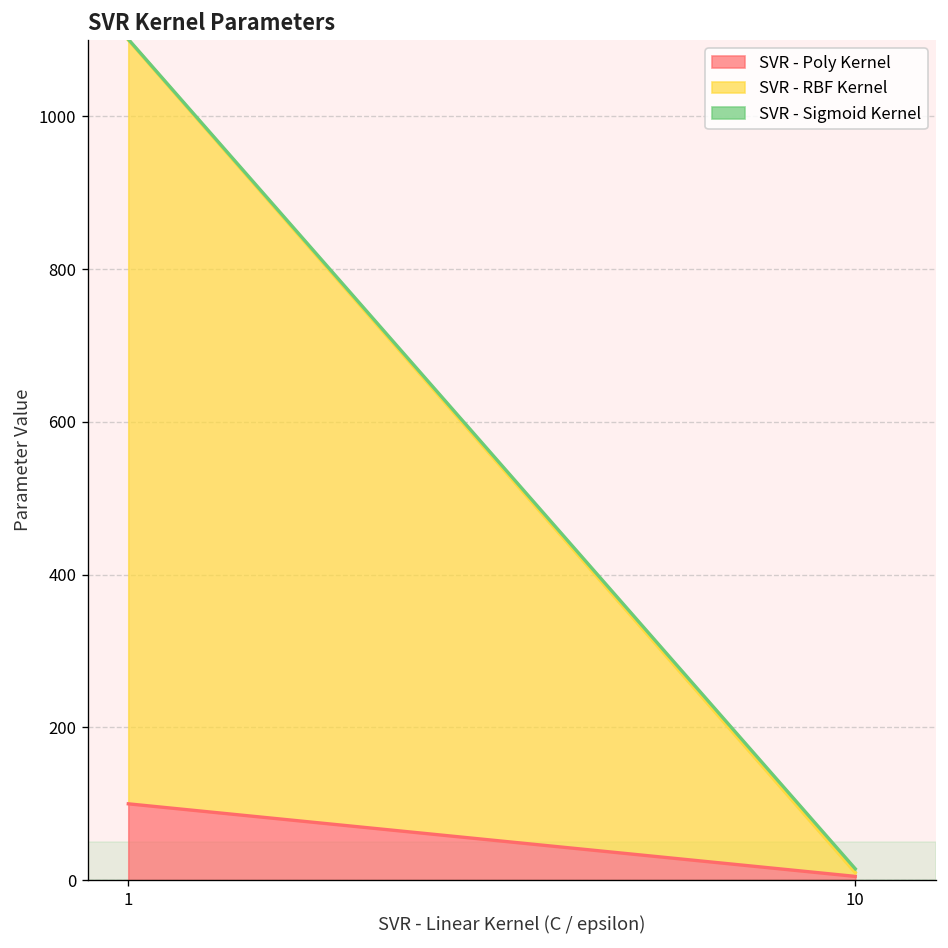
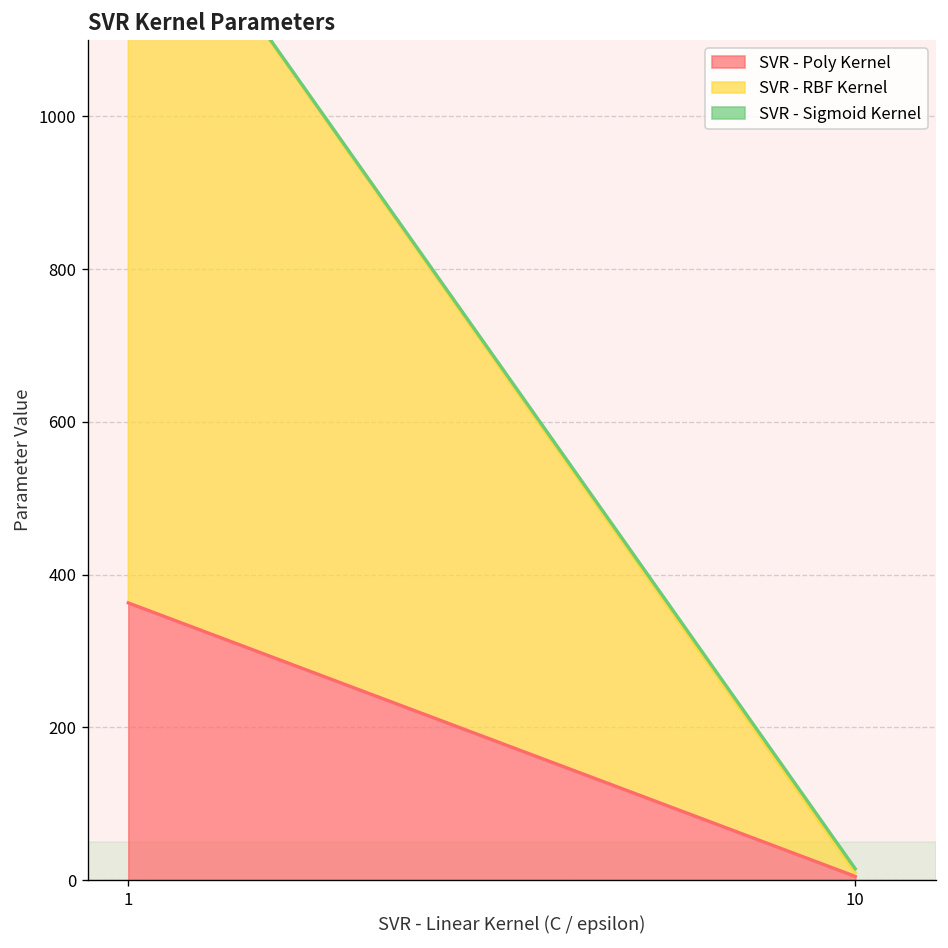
SVR - Poly Kernel, 1: 100 -> 360
